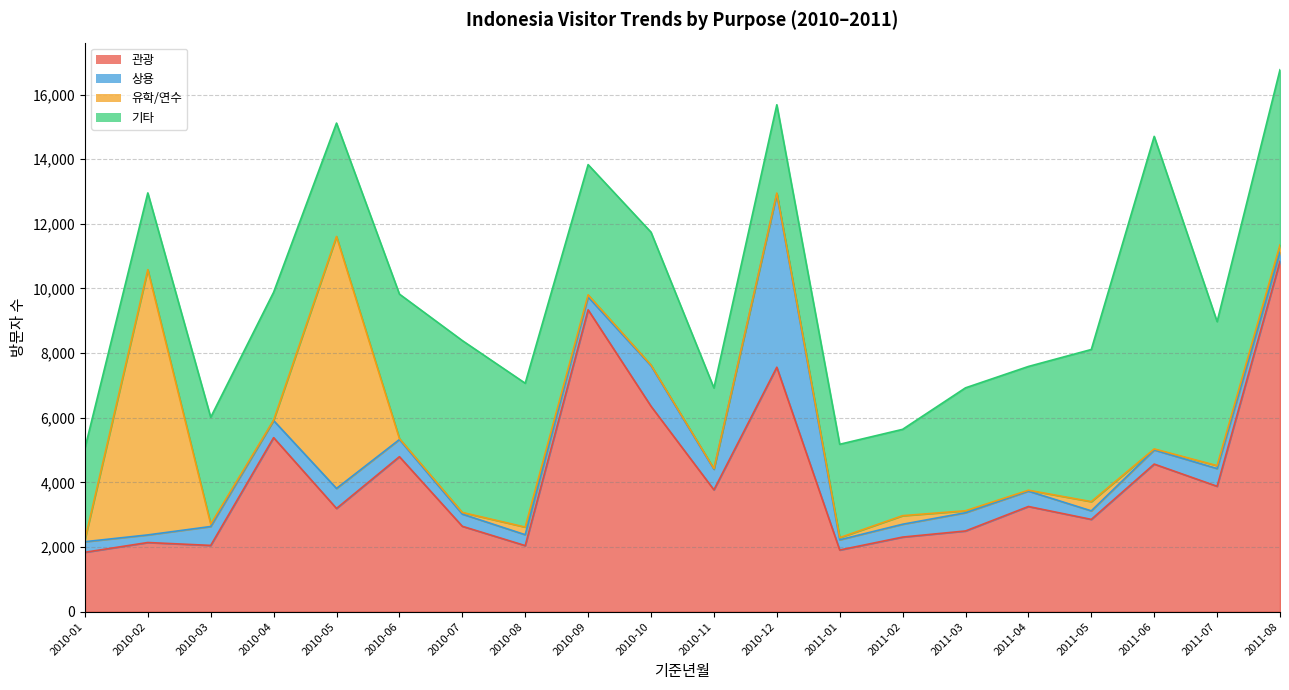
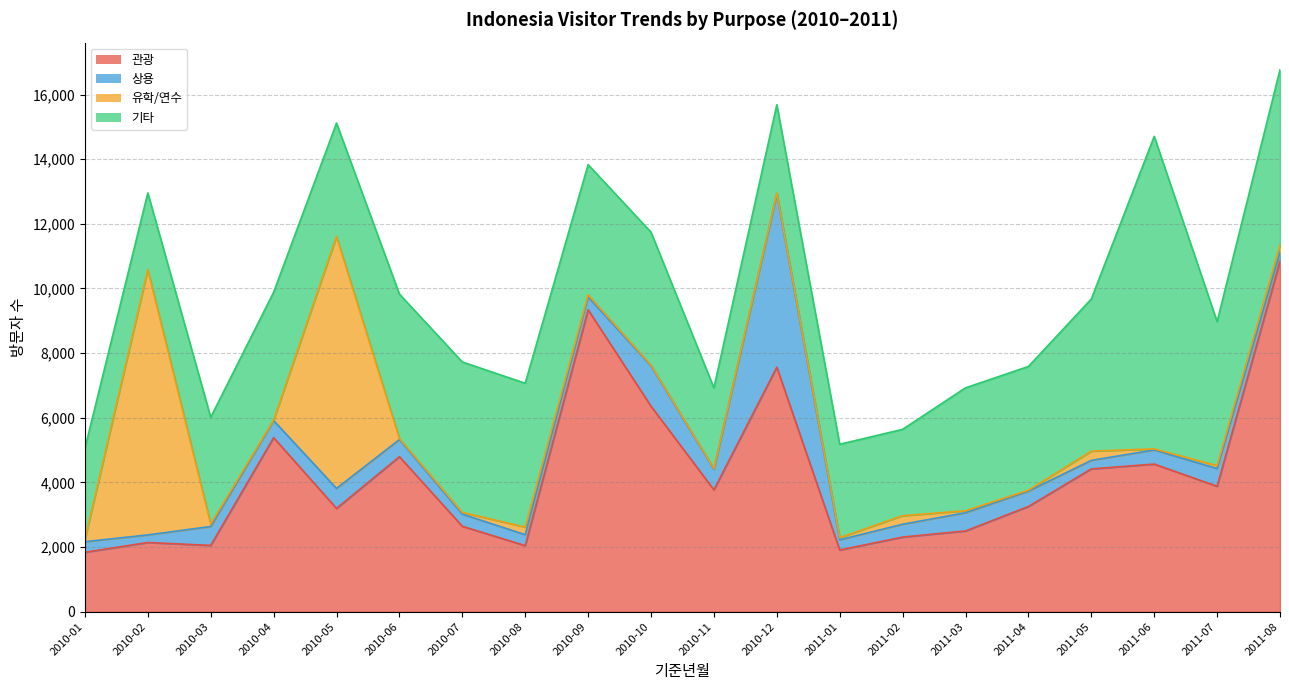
기타, 2010-07: 5,300 -> 4,700
관광, 2011-05: 2,900 -> 4,400
